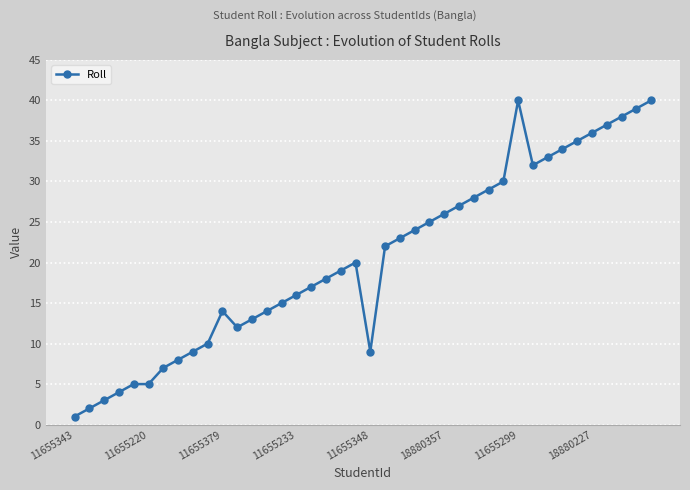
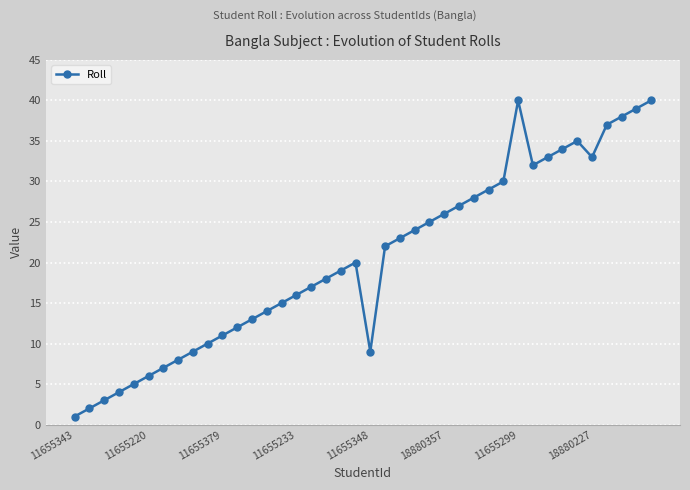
11655220: 5 -> 6
11655379: 14 -> 11
18880227: 36 -> 33
